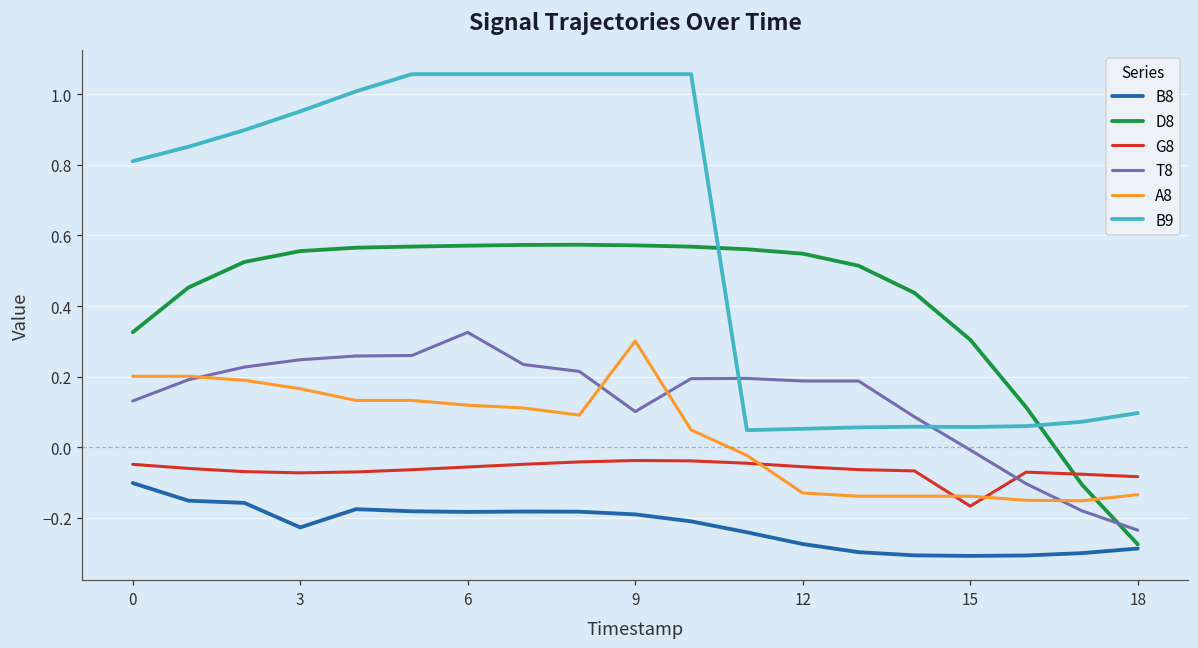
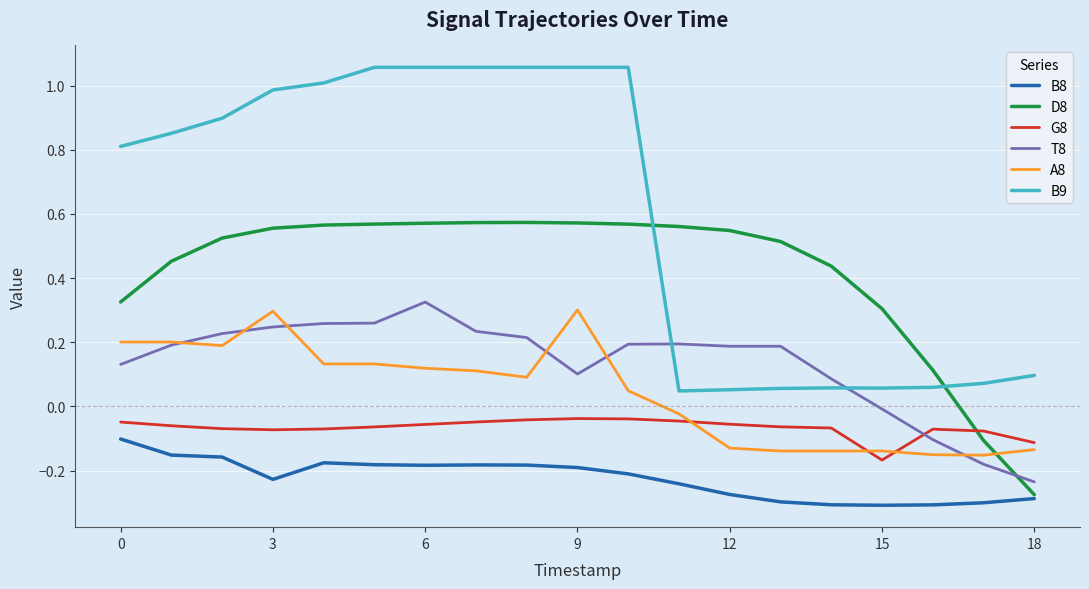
A8, 3: 0.17 -> 0.30
B9, 3: 0.95 -> 0.99
G8, 18: -0.08 -> -0.11
